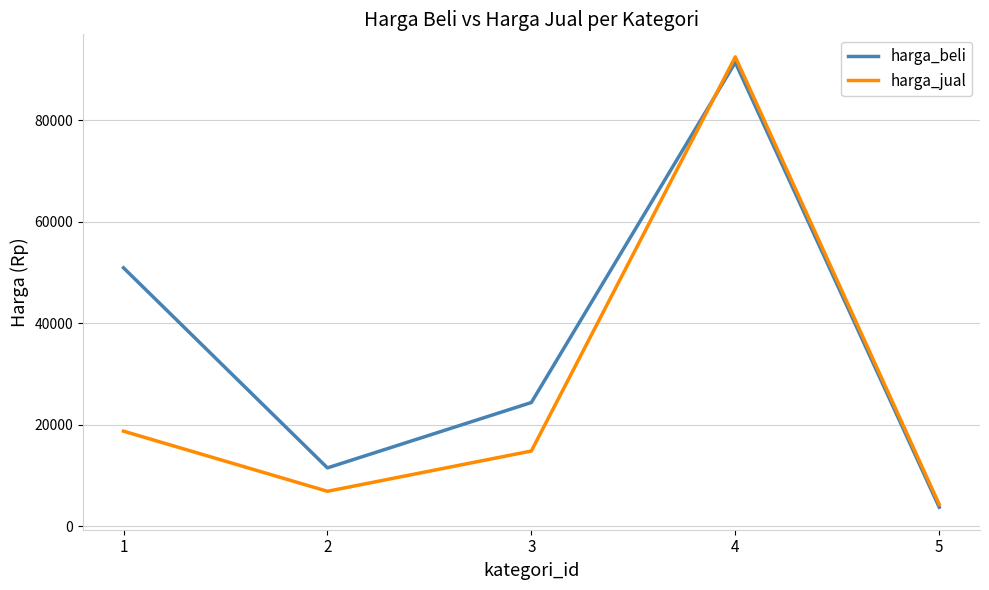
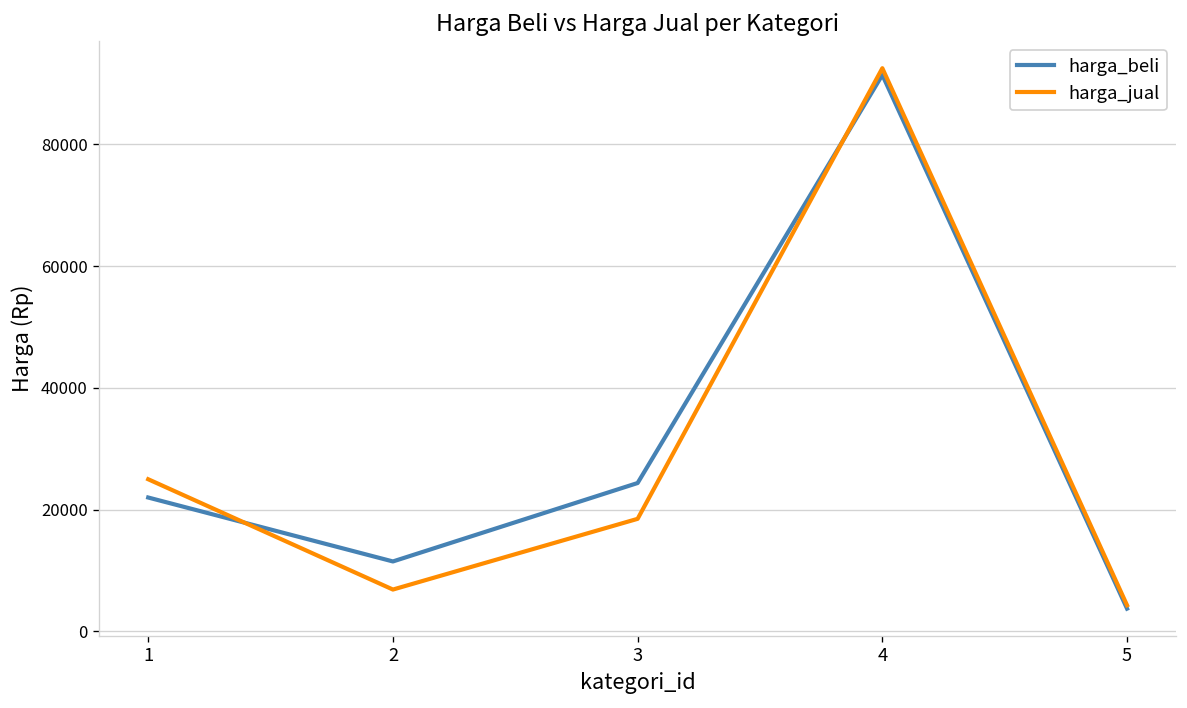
harga_beli, 1: 51000 -> 22000
harga_jual, 1: 19000 -> 25000
harga_jual, 3: 15000 -> 19000
